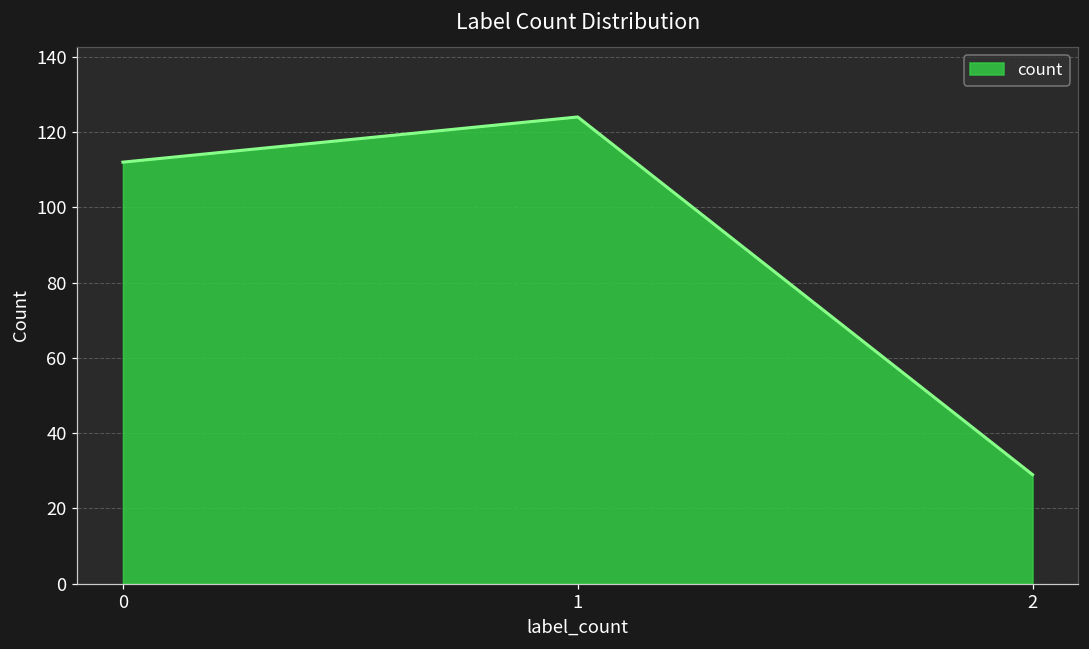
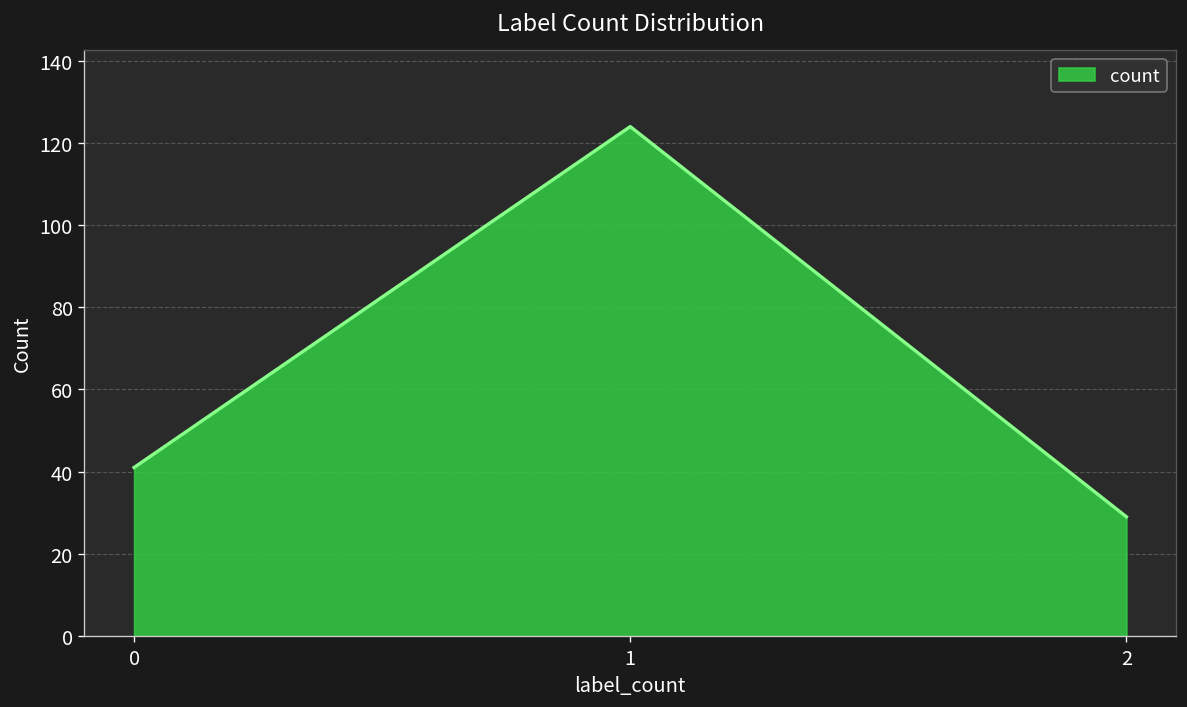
0: 112 -> 41
